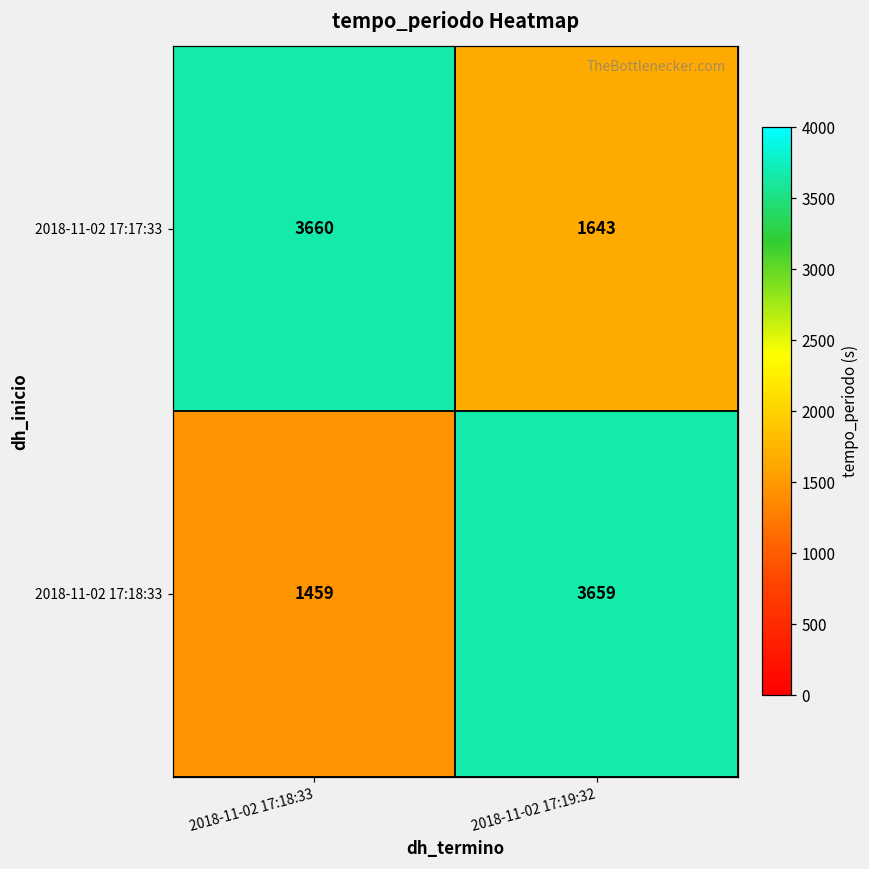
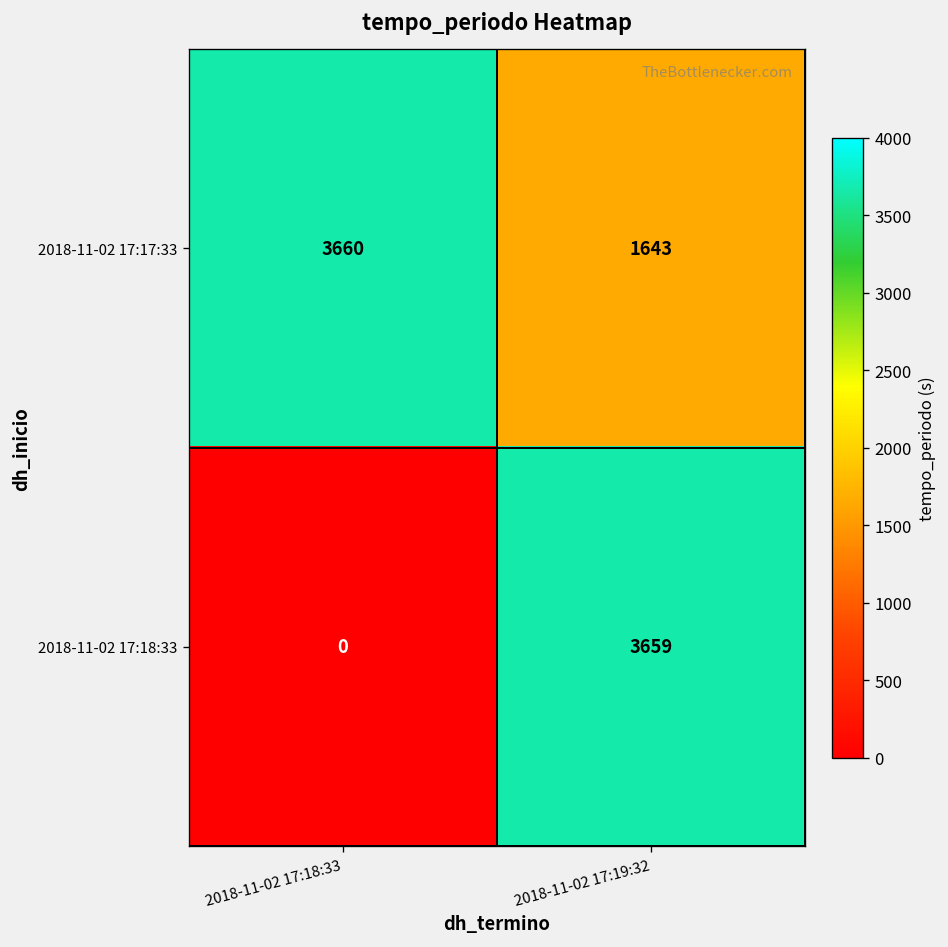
2018-11-02 17:18:33, 2018-11-02 17:18:33: 1459 -> 0
